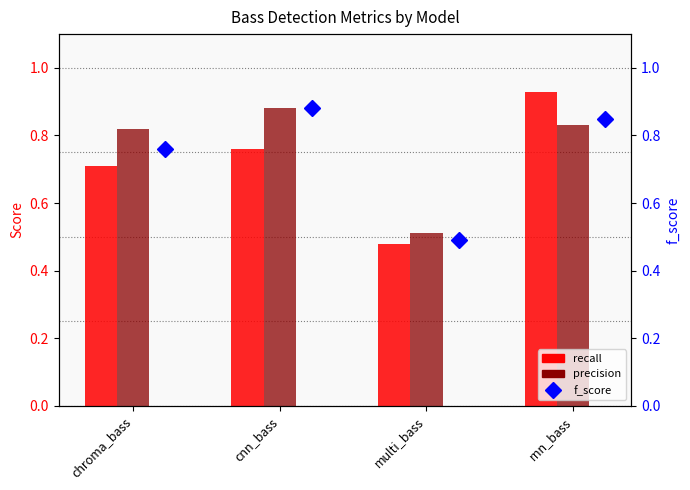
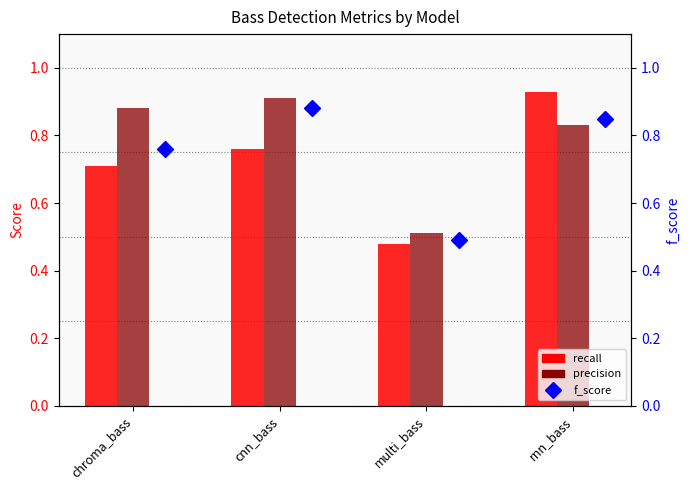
precision, chroma_bass: 0.82 -> 0.88
precision, cnn_bass: 0.88 -> 0.91
